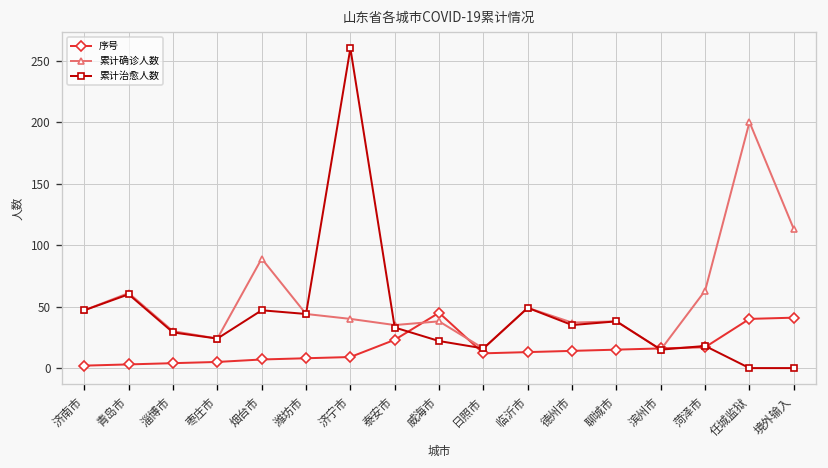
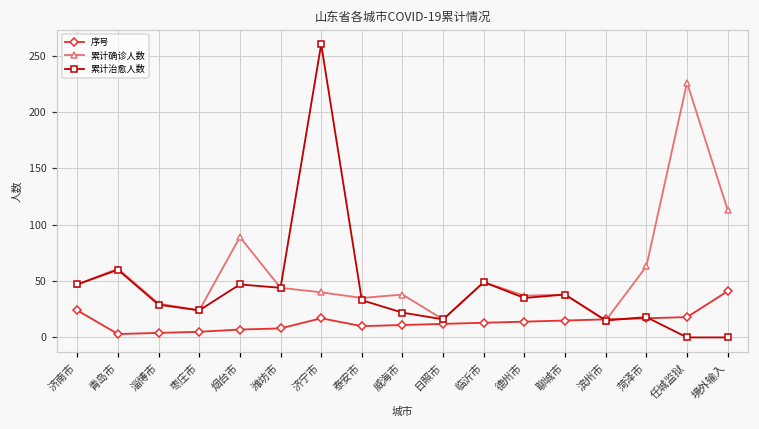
序号, 济南市: 2 -> 24
序号, 济宁市: 9 -> 17
序号, 泰安市: 23 -> 10
序号, 威海市: 45 -> 11
序号, 任城监狱: 40 -> 18
累计确诊人数, 任城监狱: 200 -> 226
